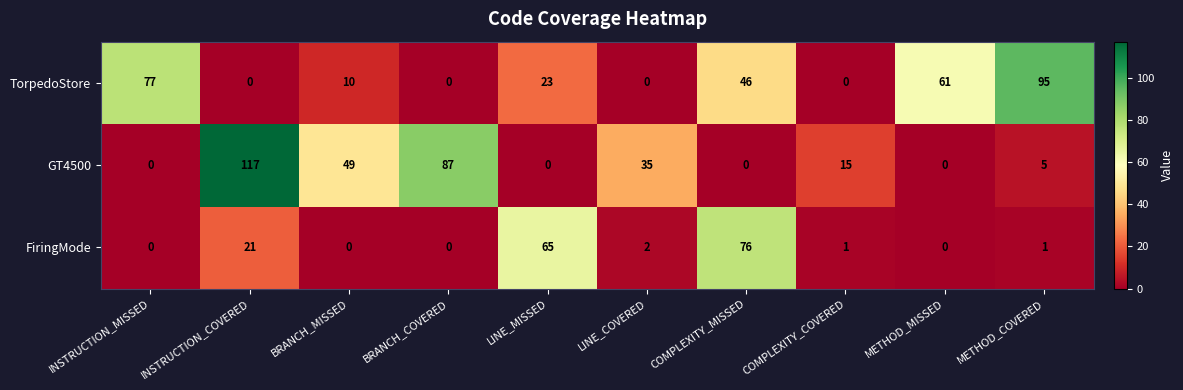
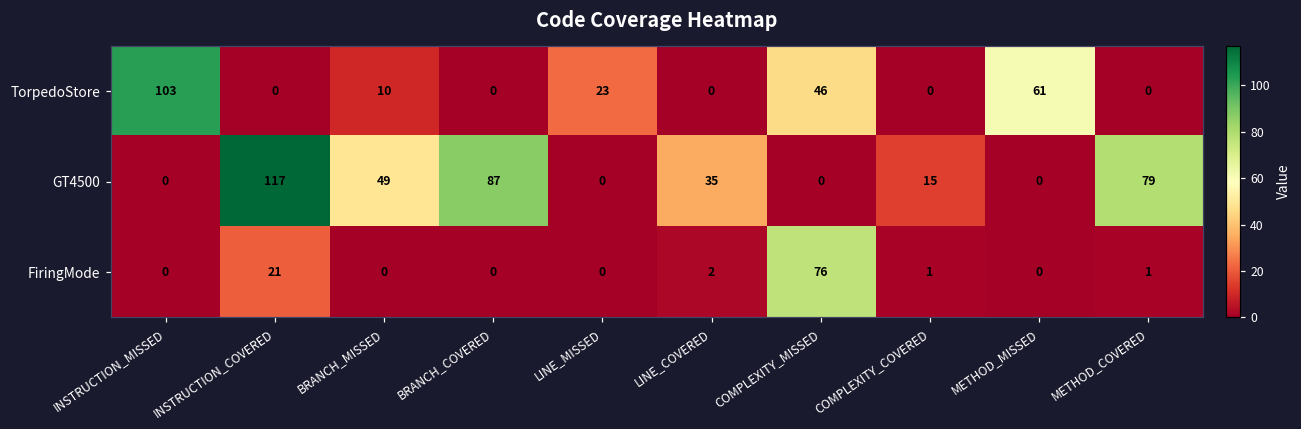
TorpedoStore, INSTRUCTION_MISSED: 77 -> 103
TorpedoStore, METHOD_COVERED: 95 -> 0
GT4500, METHOD_COVERED: 5 -> 79
FiringMode, LINE_MISSED: 65 -> 0
